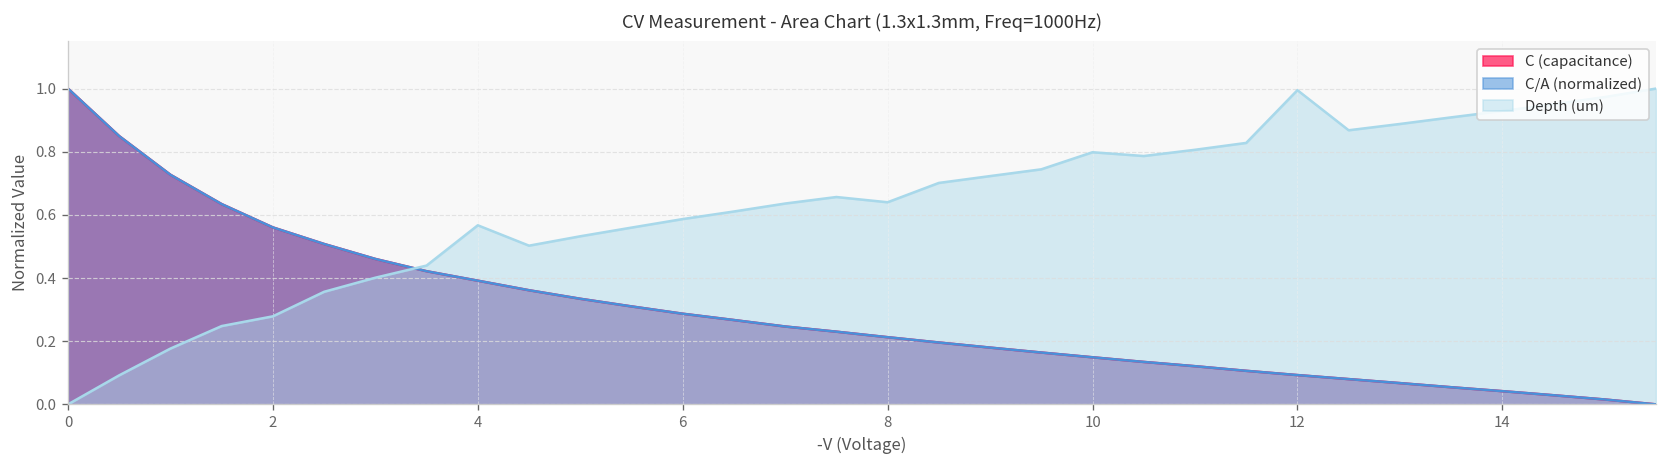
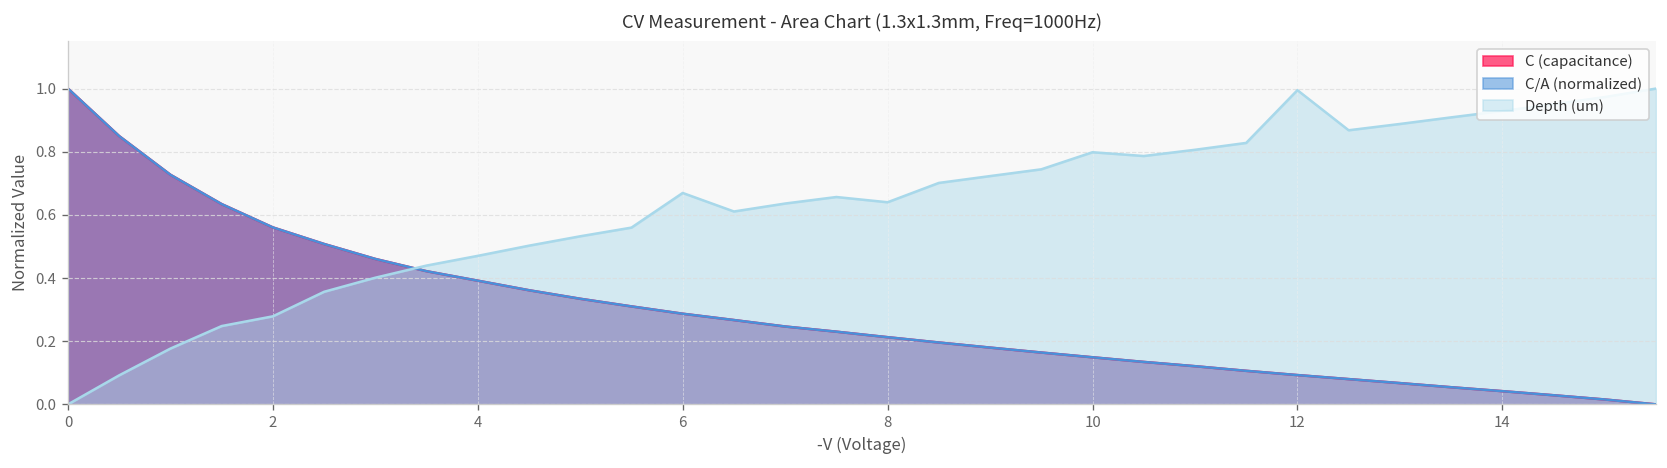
Depth (um), 4: 0.57 -> 0.47
Depth (um), 6: 0.59 -> 0.67
